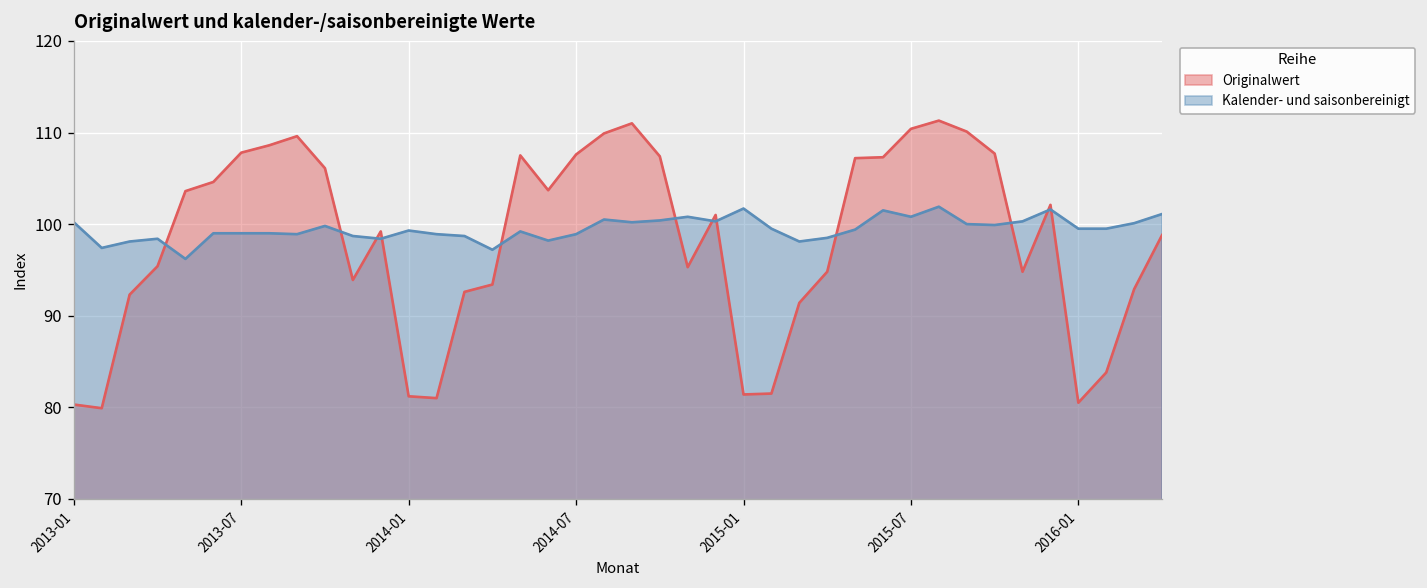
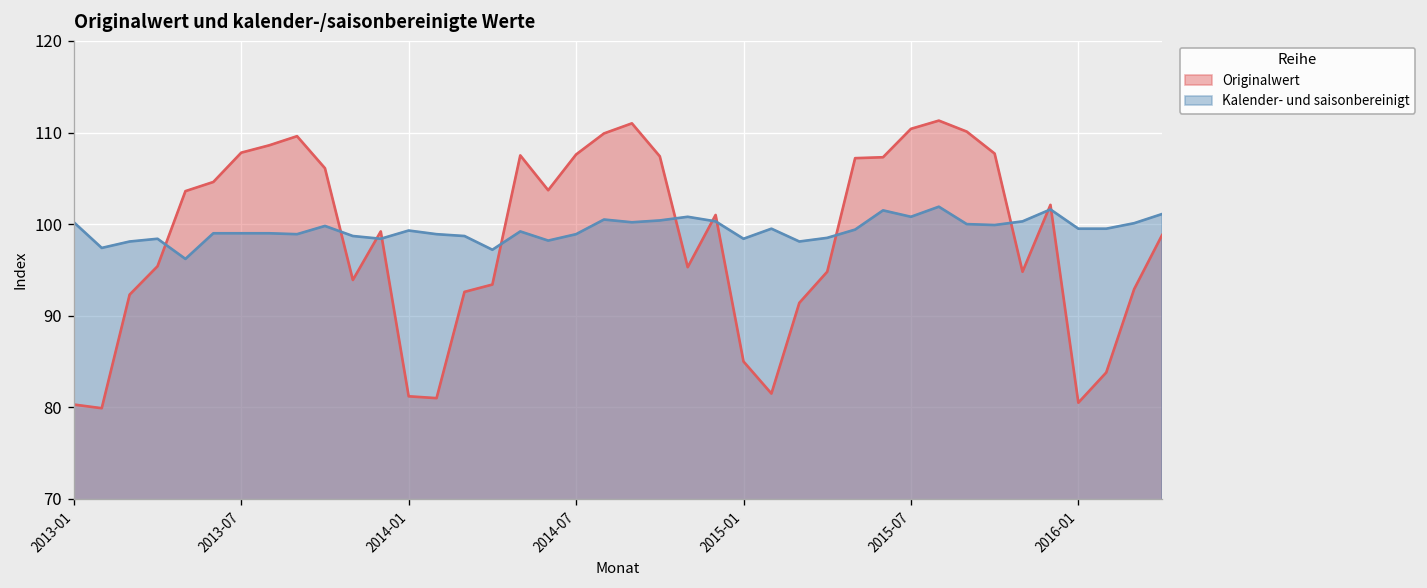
Originalwert, 2015-01: 81 -> 85
Kalender- und saisonbereinigt, 2015-01: 102 -> 98
